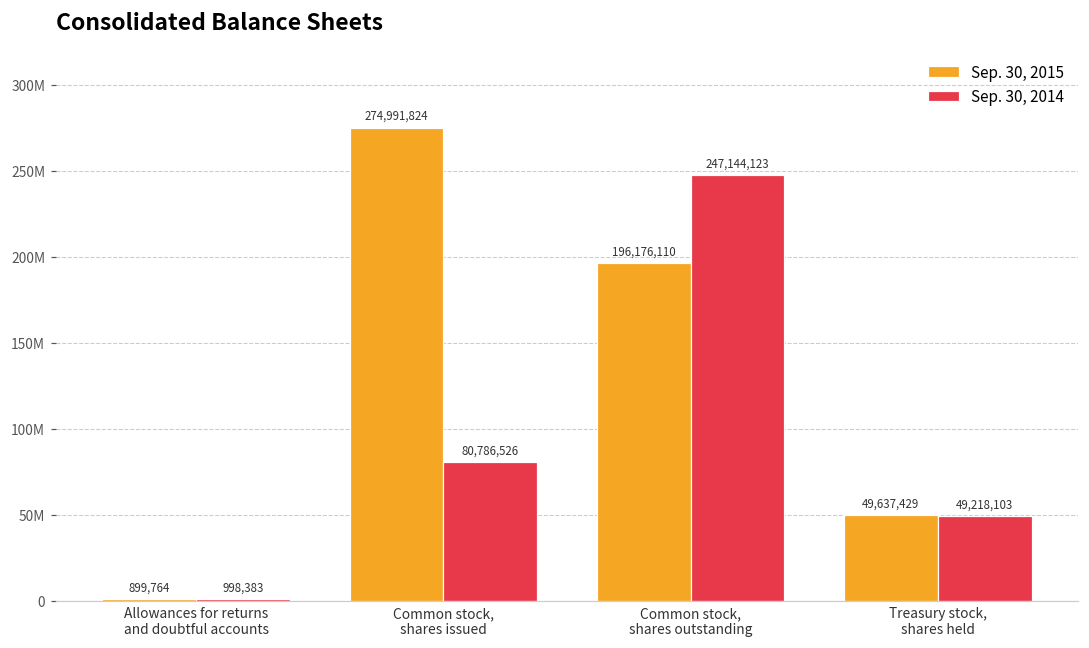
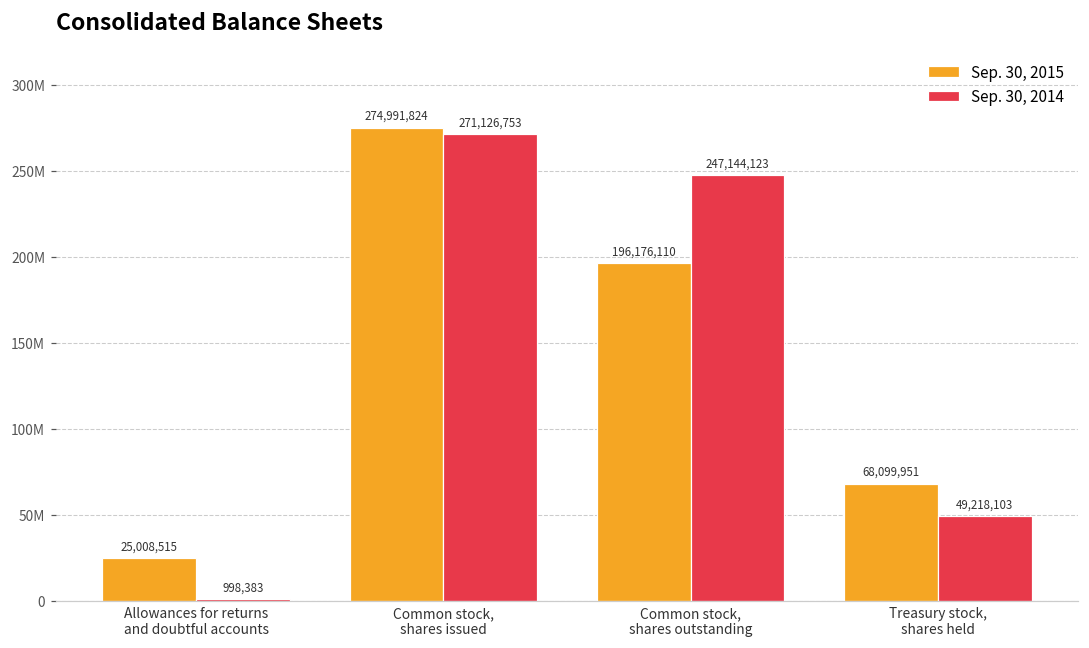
Sep. 30, 2015, Allowances for returns and doubtful accounts: 899,764 -> 25,008,515
Sep. 30, 2014, Common stock, shares issued: 80,786,526 -> 271,126,753
Sep. 30, 2015, Treasury stock, shares held: 49,637,429 -> 68,099,951
